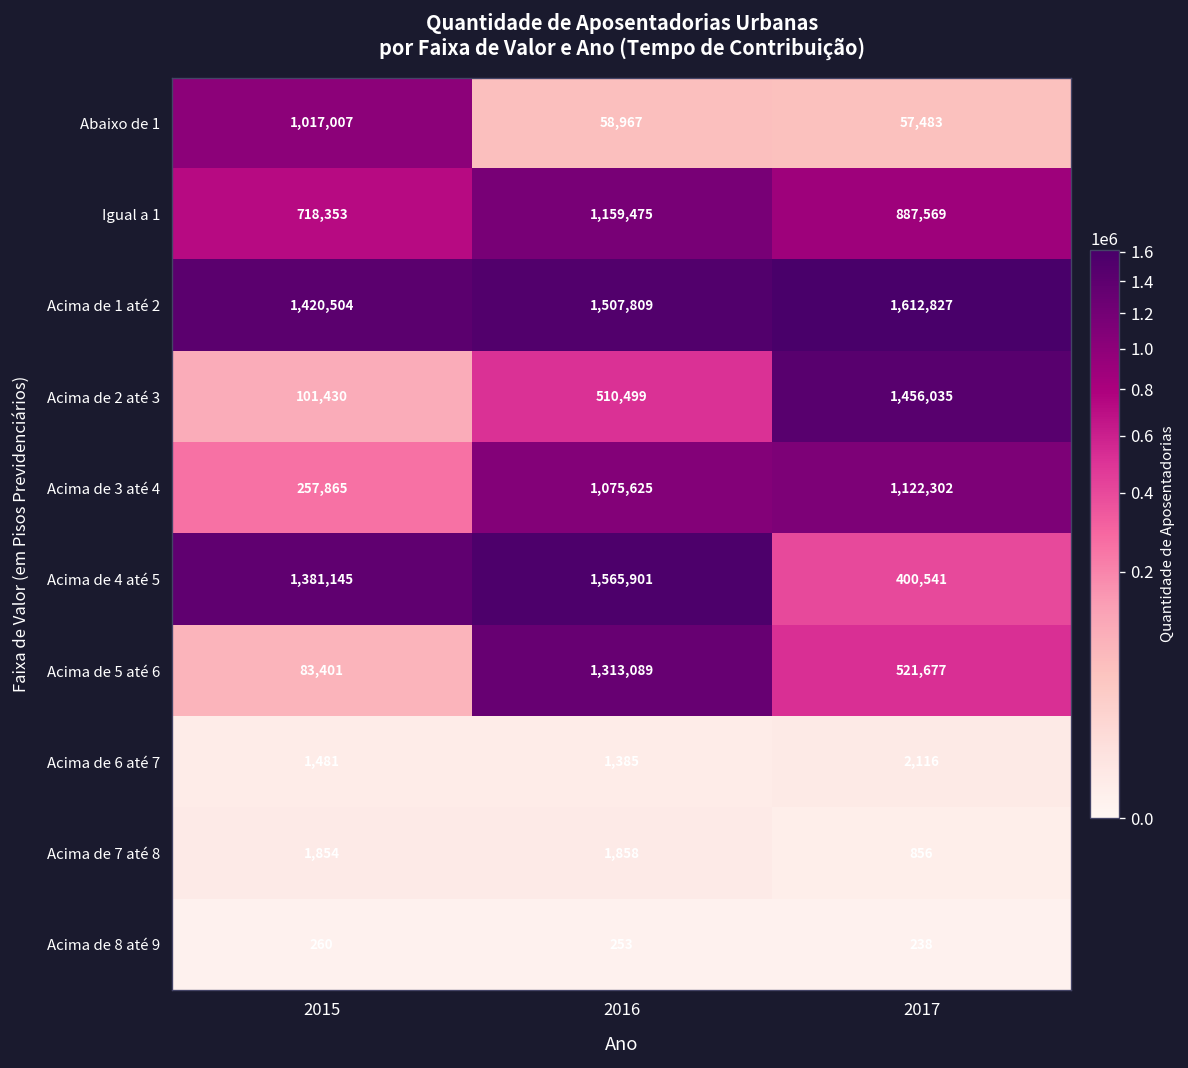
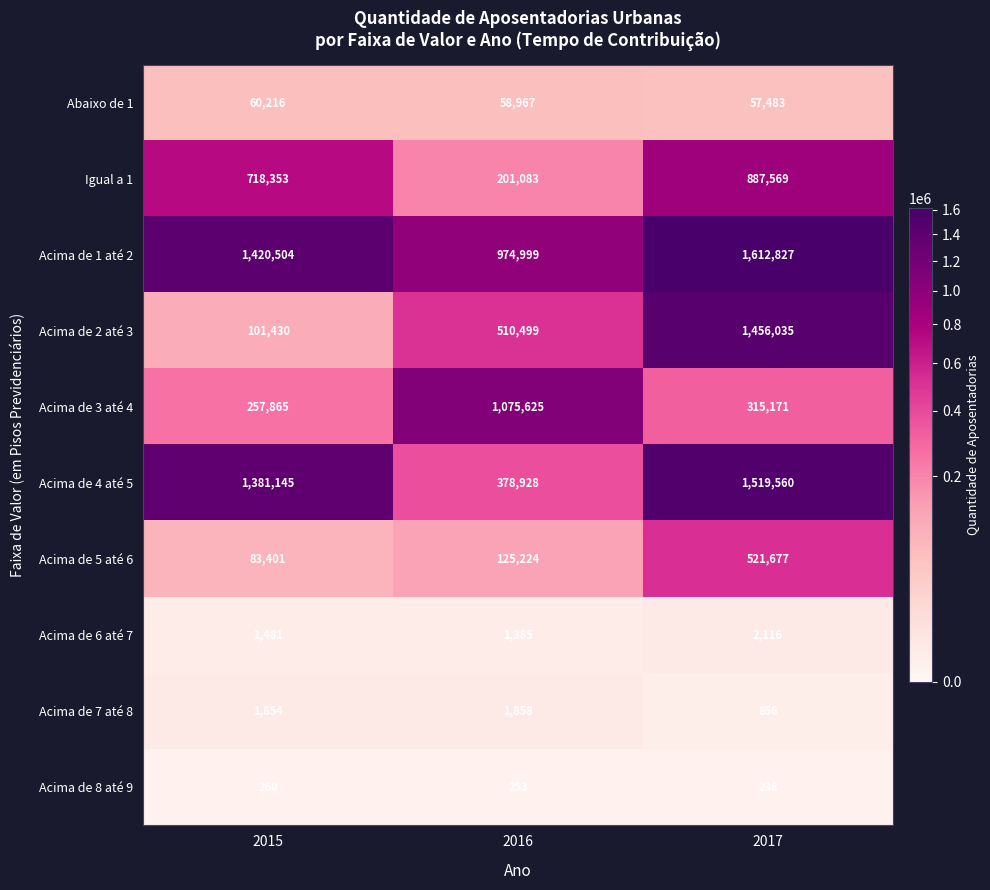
Abaixo de 1, 2015: 1,017,007 -> 60,216
Igual a 1, 2016: 1,159,475 -> 201,083
Acima de 1 até 2, 2016: 1,507,809 -> 974,999
Acima de 3 até 4, 2017: 1,122,302 -> 315,171
Acima de 4 até 5, 2016: 1,565,901 -> 378,928
Acima de 4 até 5, 2017: 400,541 -> 1,519,560
Acima de 5 até 6, 2016: 1,313,089 -> 125,224
